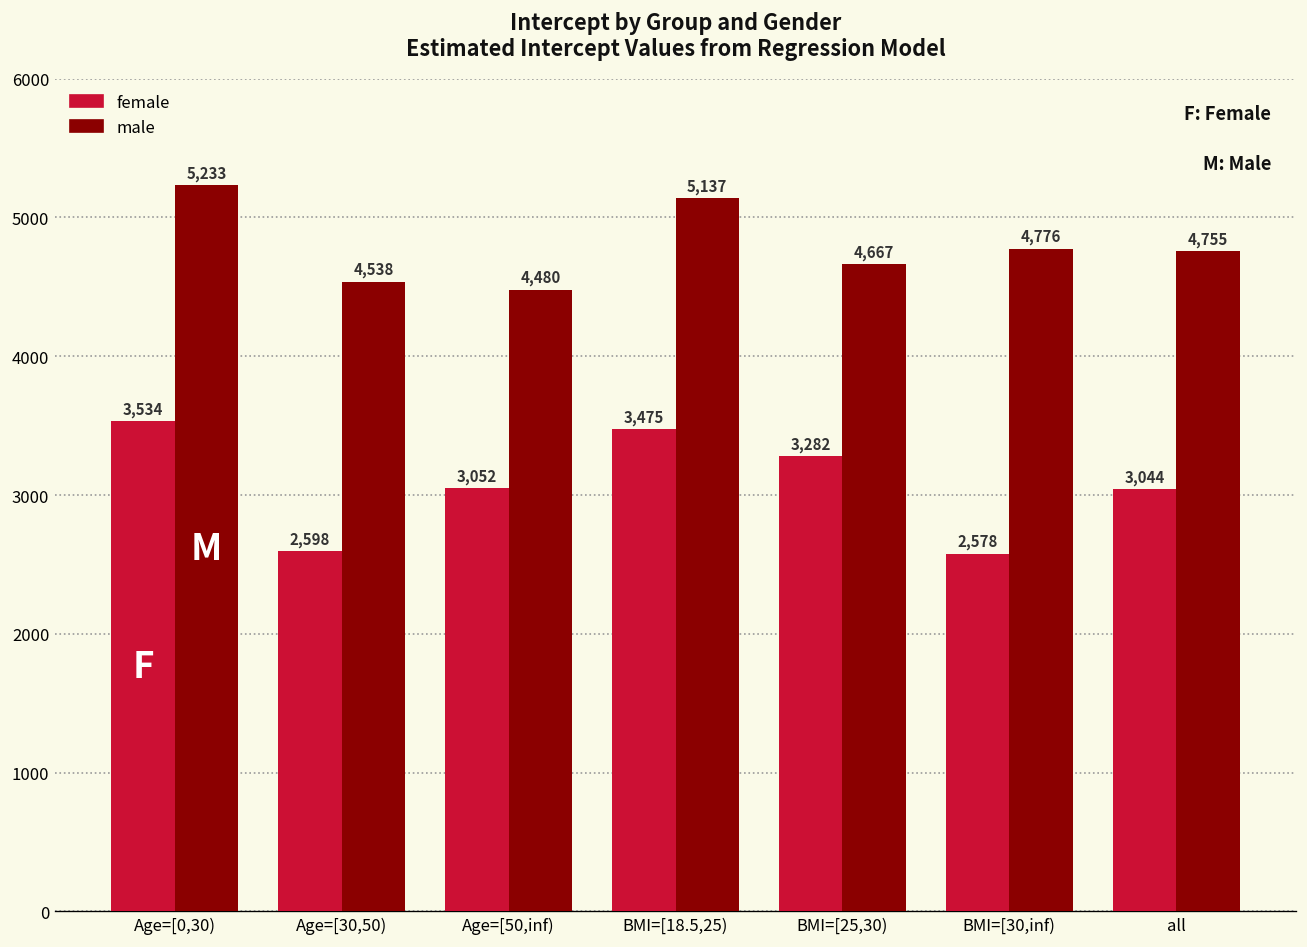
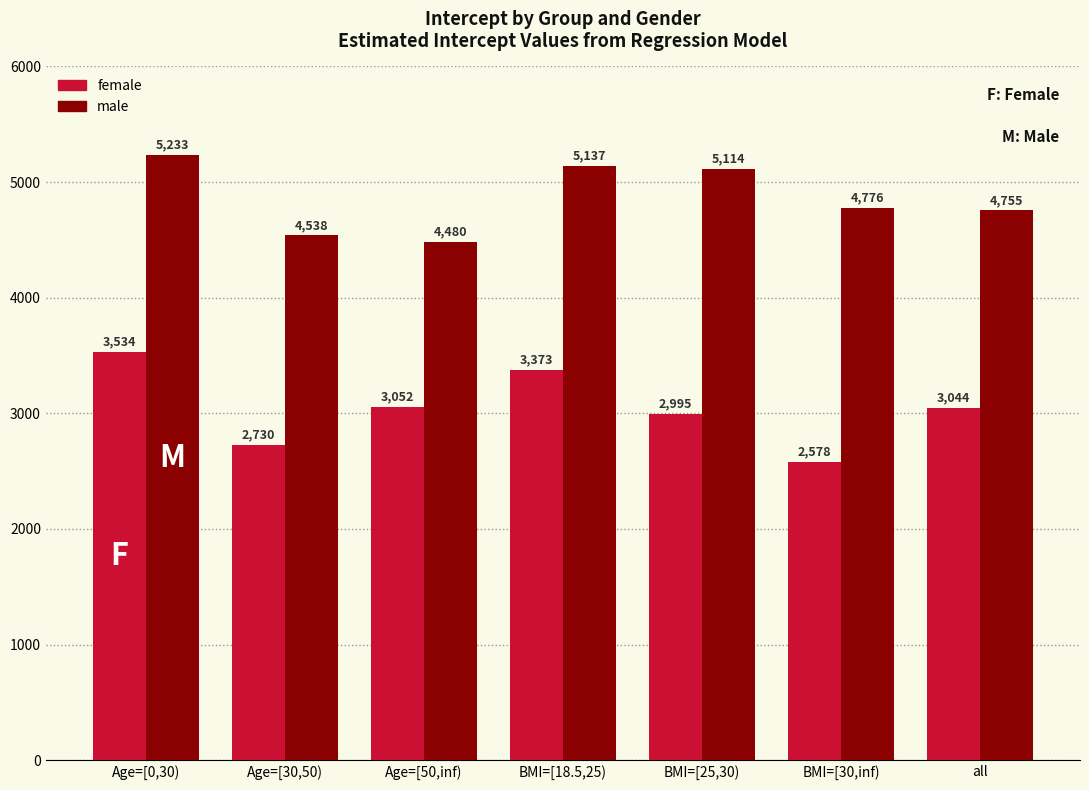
female, Age=[30,50): 2,598 -> 2,730
female, BMI=[18.5,25): 3,475 -> 3,373
female, BMI=[25,30): 3,282 -> 2,995
male, BMI=[25,30): 4,667 -> 5,114
